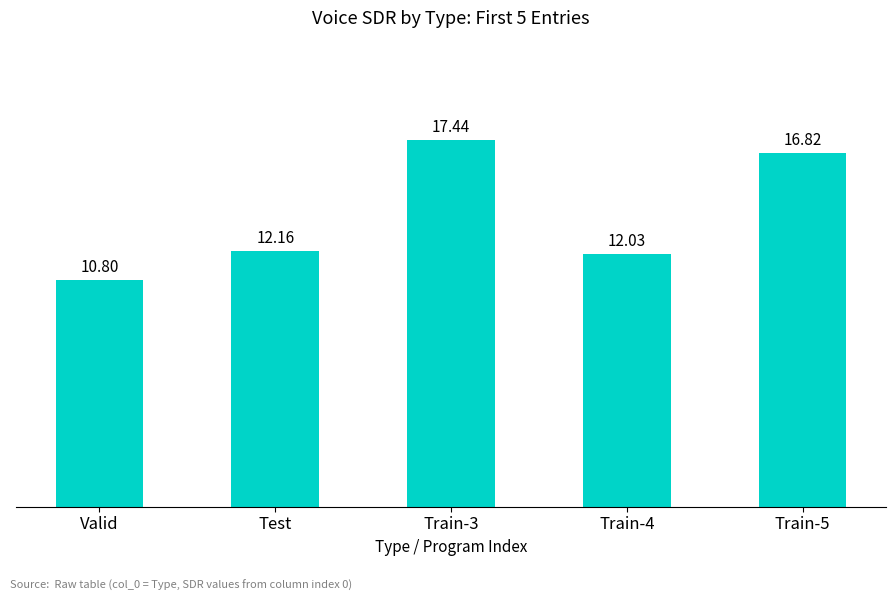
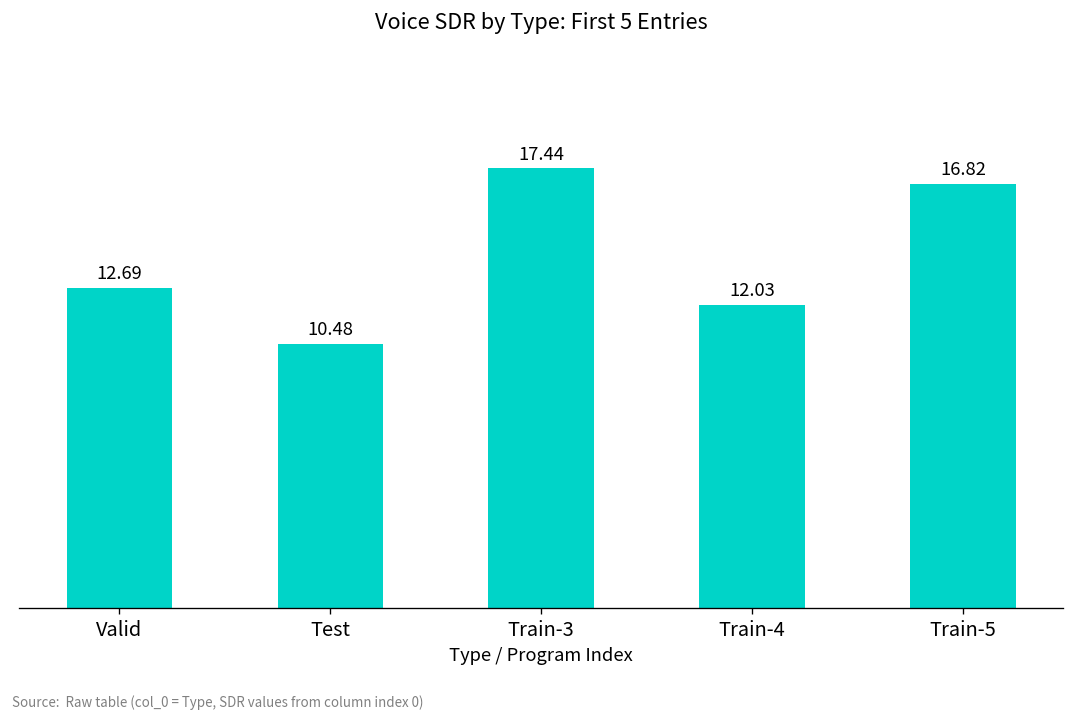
Valid: 10.80 -> 12.69
Test: 12.16 -> 10.48
